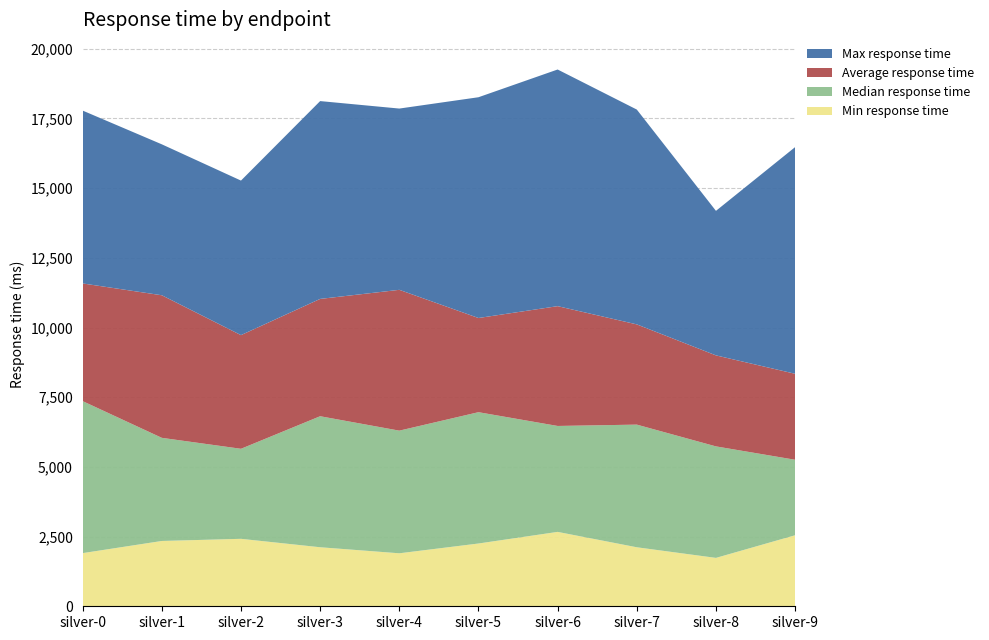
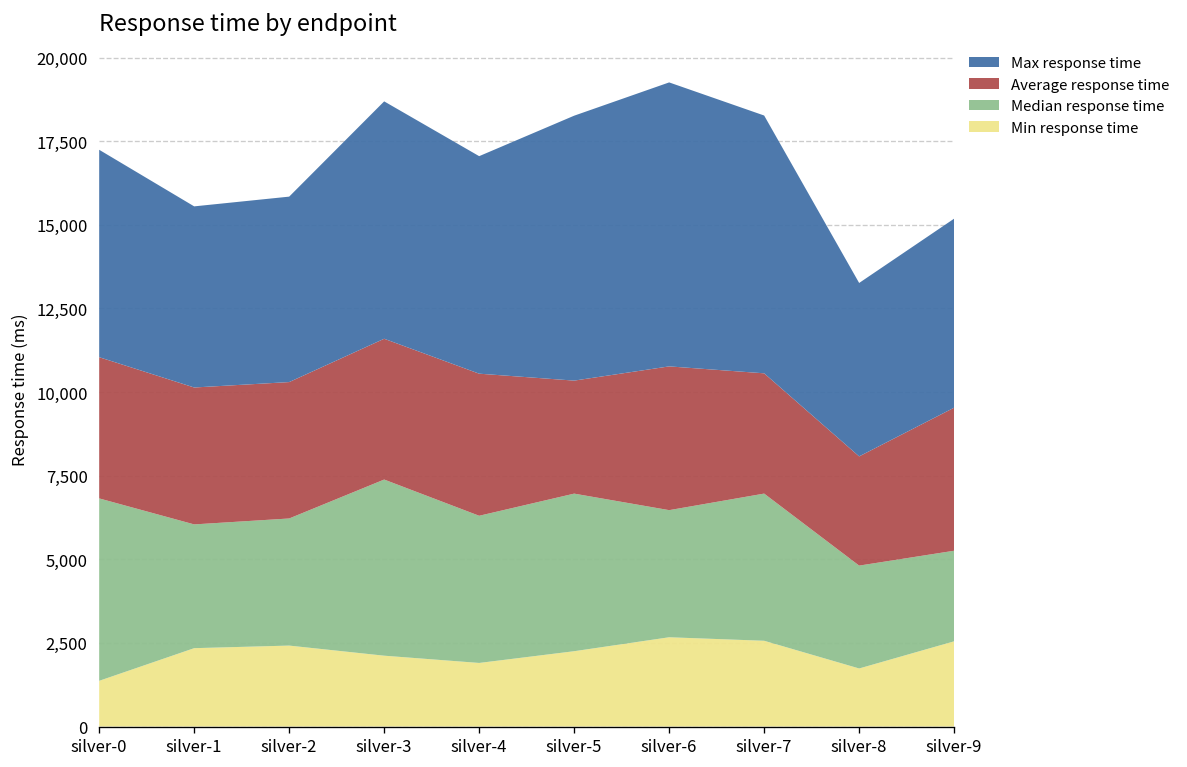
Min response time, silver-0: 1,900 -> 1,400
Average response time, silver-1: 5,100 -> 4,100
Median response time, silver-2: 3,200 -> 3,800
Median response time, silver-3: 4,700 -> 5,300
Average response time, silver-4: 5,100 -> 4,200
Min response time, silver-7: 2,100 -> 2,600
Median response time, silver-8: 4,000 -> 3,100
Average response time, silver-9: 3,100 -> 4,300
Max response time, silver-9: 8,100 -> 5,700
